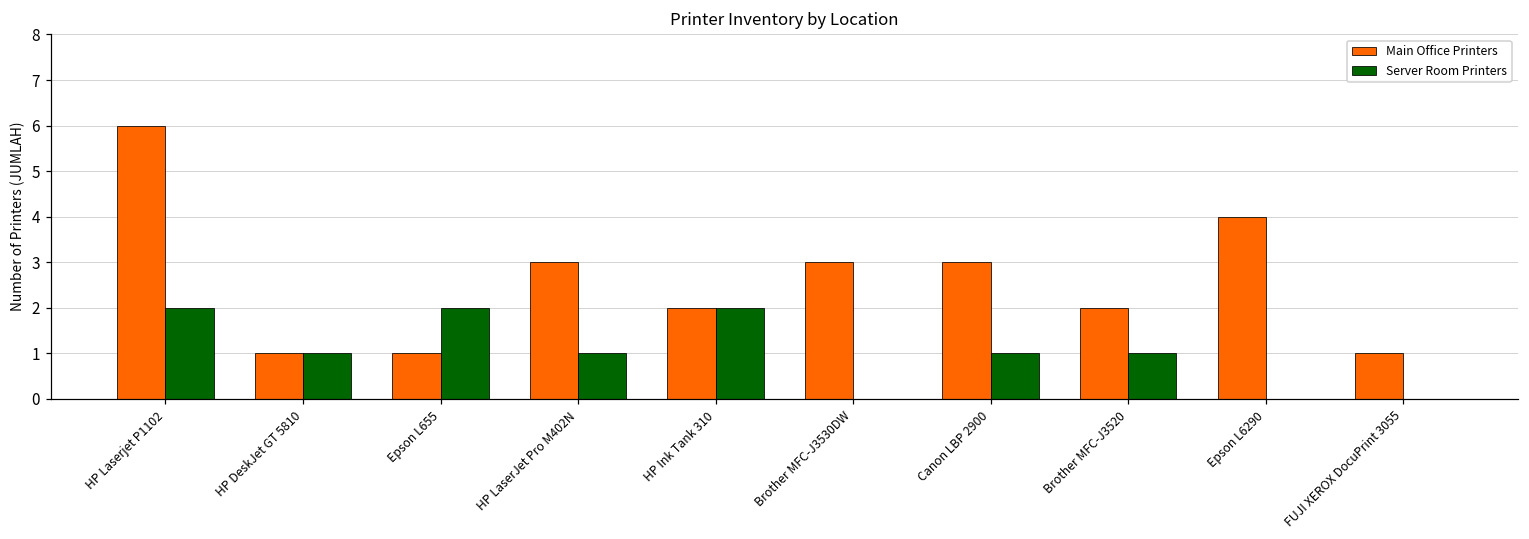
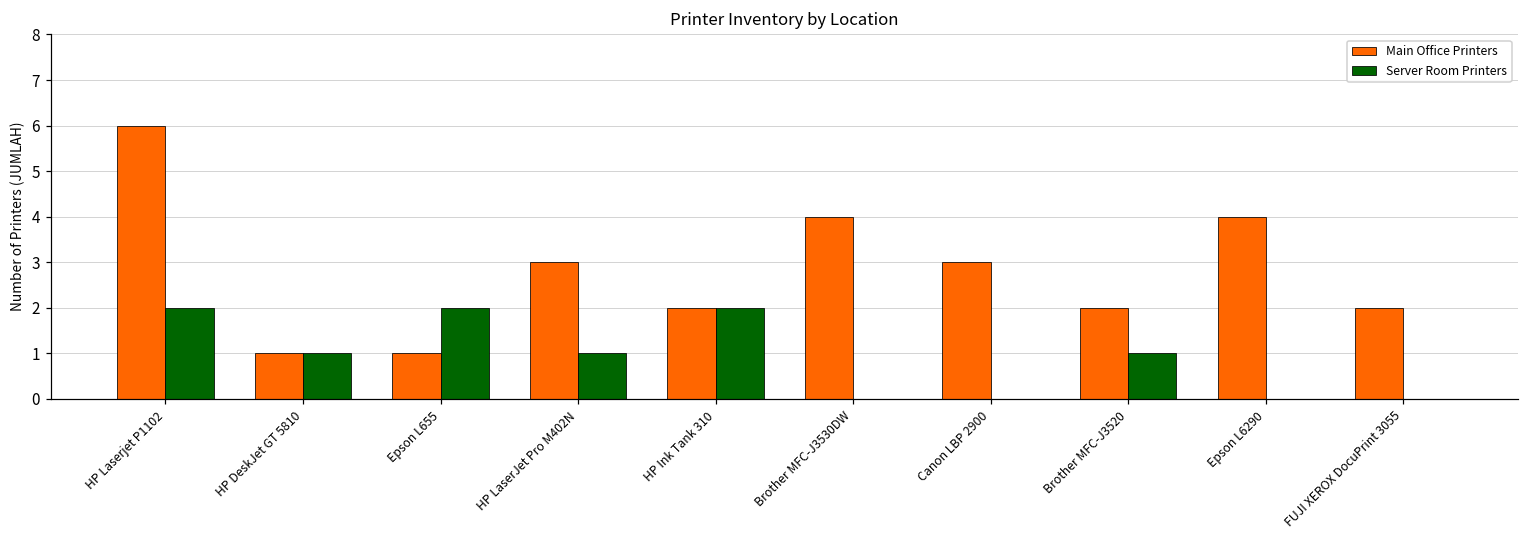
Main Office Printers, Brother MFC-J3530DW: 3 -> 4
Server Room Printers, Canon LBP 2900: 1 -> 0
Main Office Printers, FUJI XEROX DocuPrint 3055: 1 -> 2
